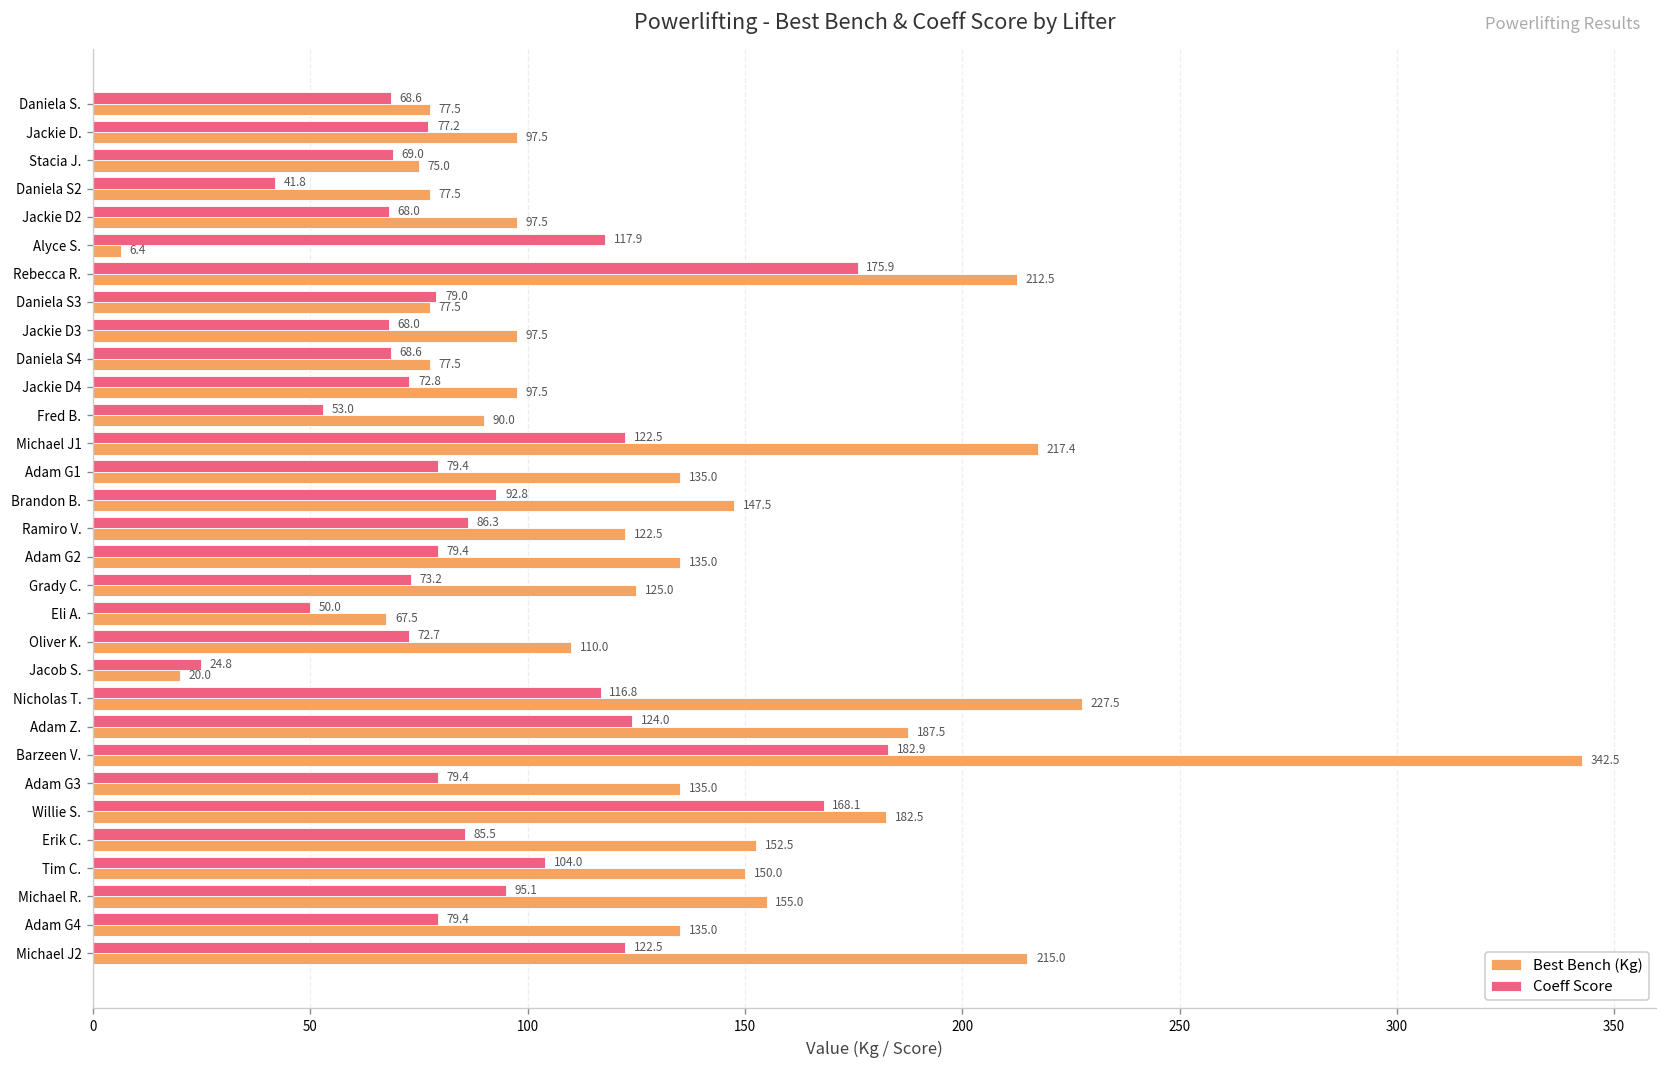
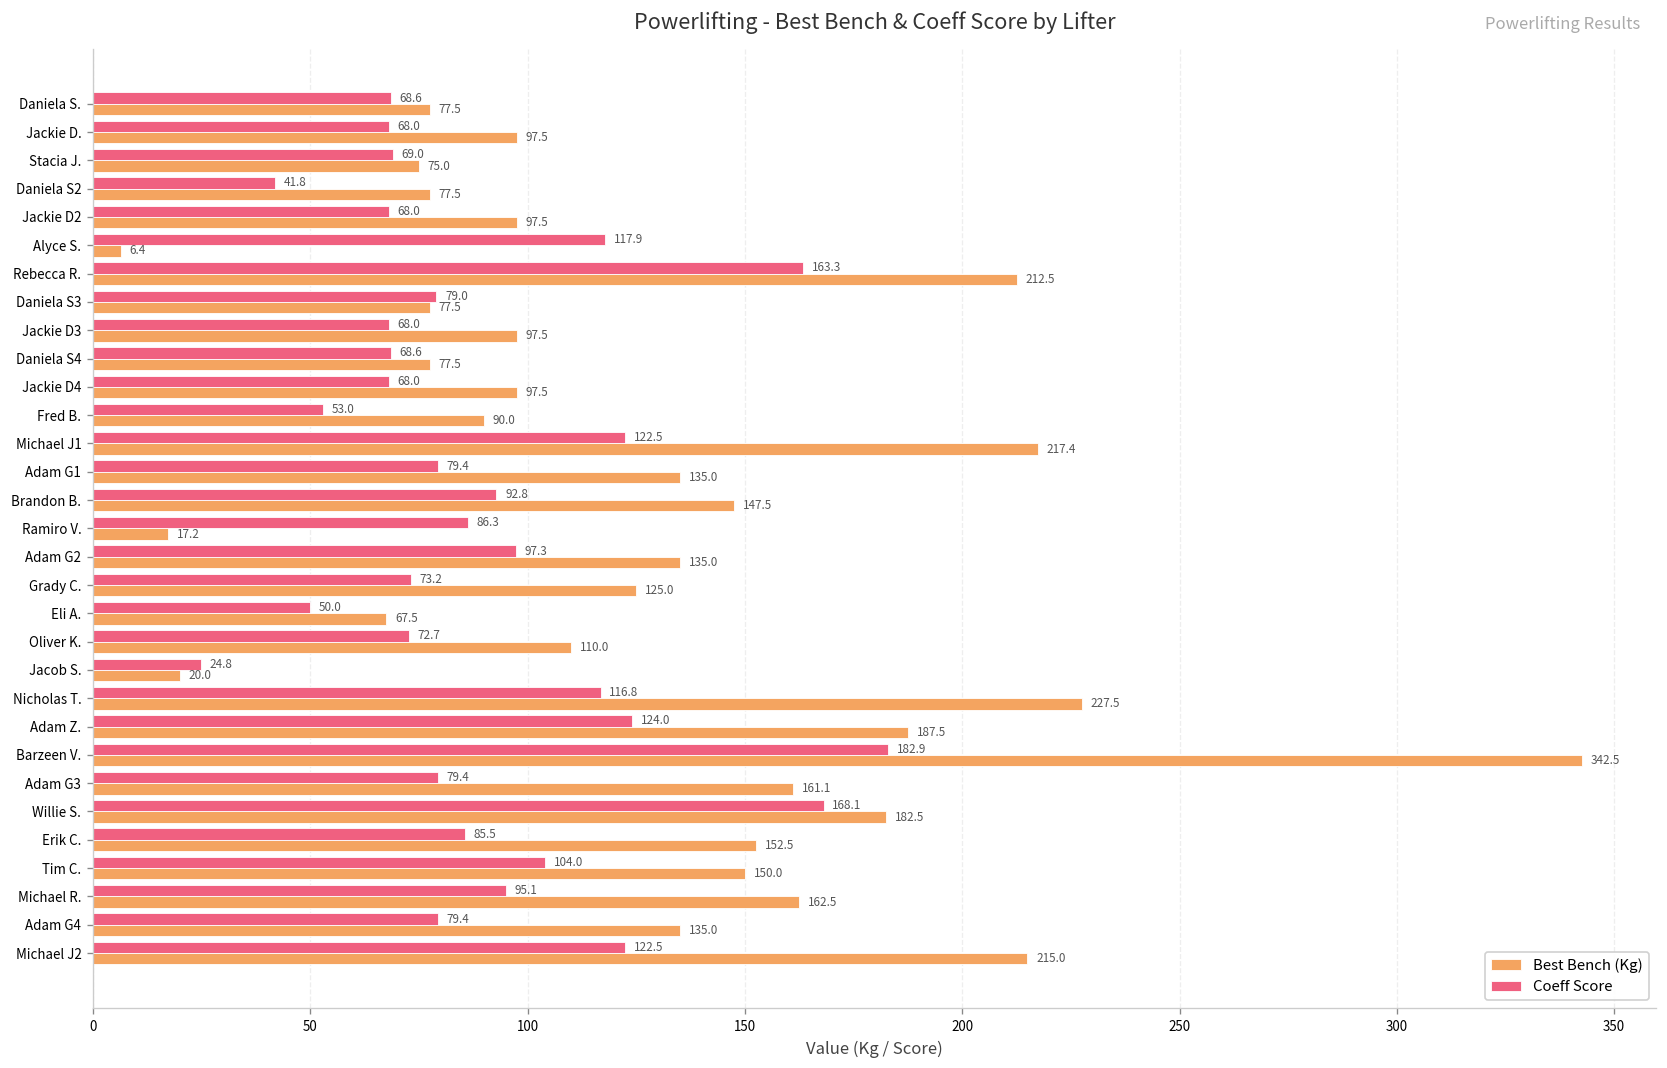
Coeff Score, Jackie D.: 77.2 -> 68.0
Coeff Score, Rebecca R.: 175.9 -> 163.3
Coeff Score, Jackie D4: 72.8 -> 68.0
Best Bench (Kg), Ramiro V.: 122.5 -> 17.2
Coeff Score, Adam G2: 79.4 -> 97.3
Best Bench (Kg), Adam G3: 135.0 -> 161.1
Best Bench (Kg), Michael R.: 155.0 -> 162.5
